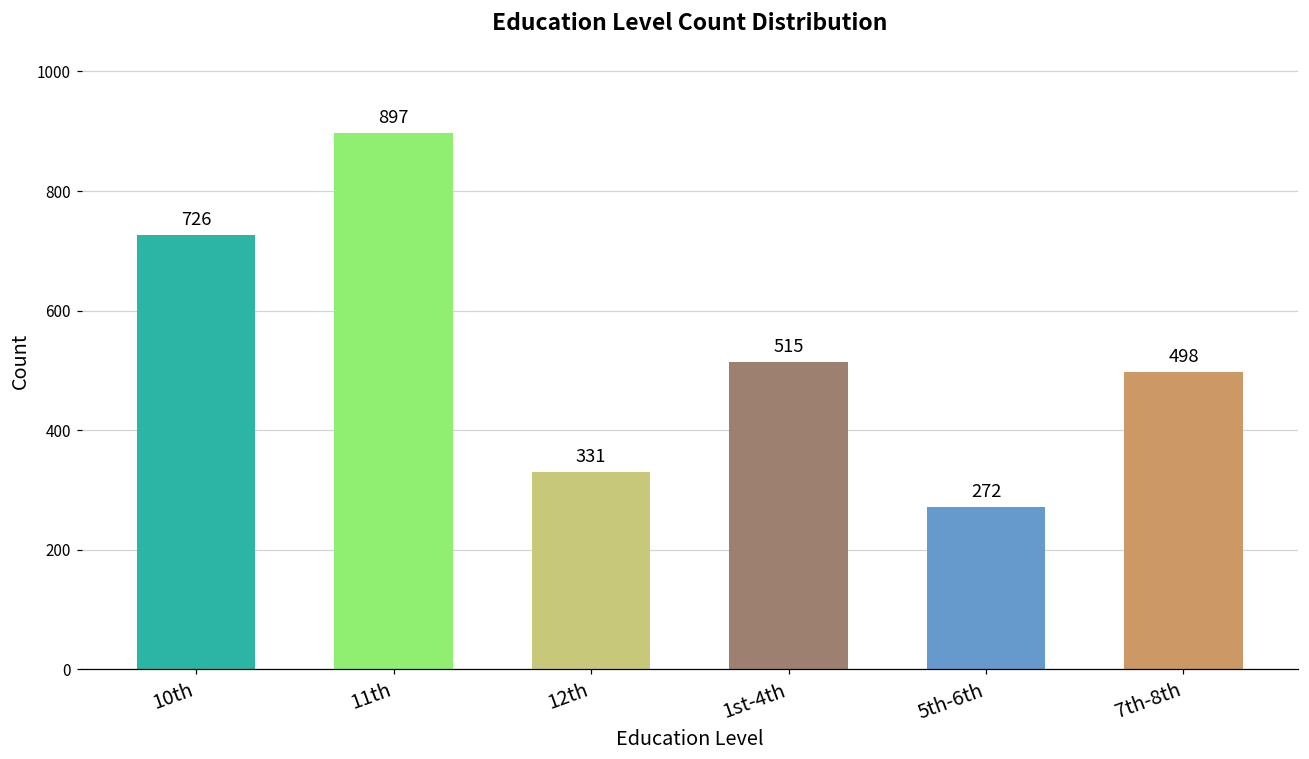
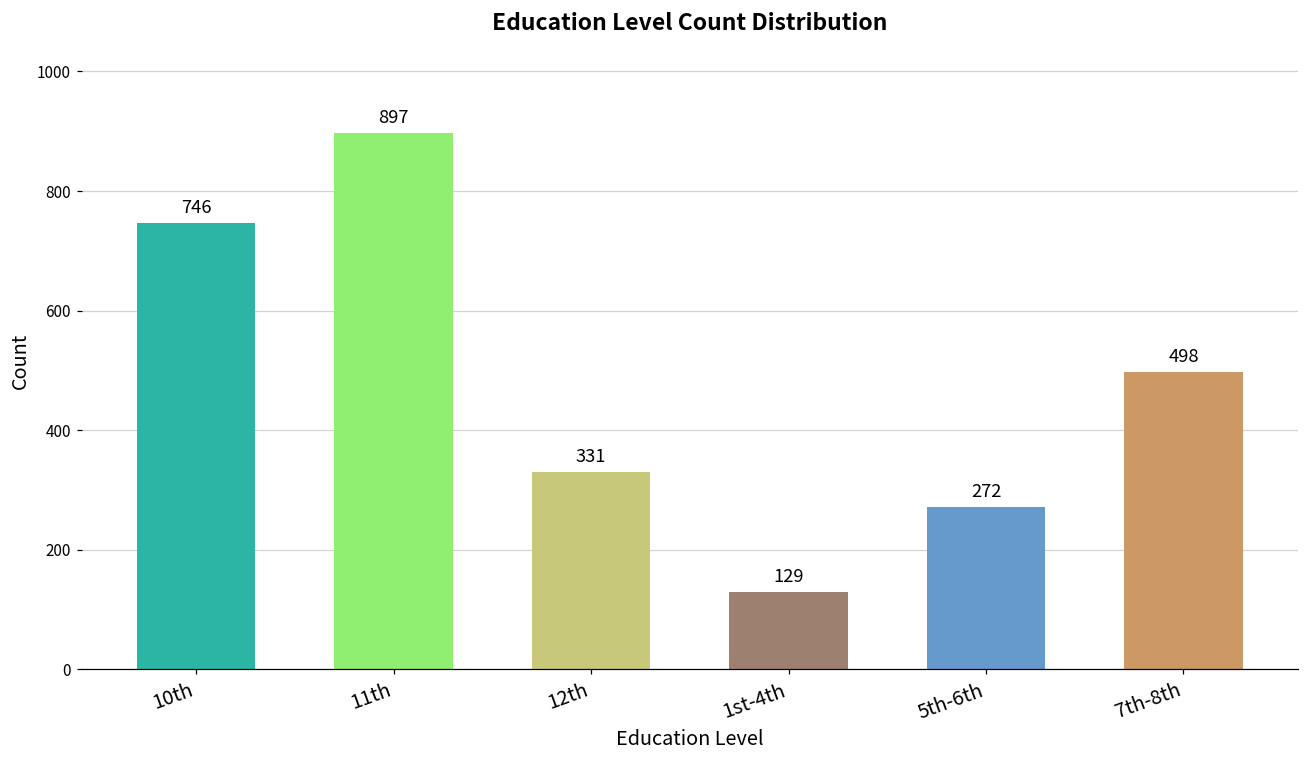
10th: 726 -> 746
1st-4th: 515 -> 129
